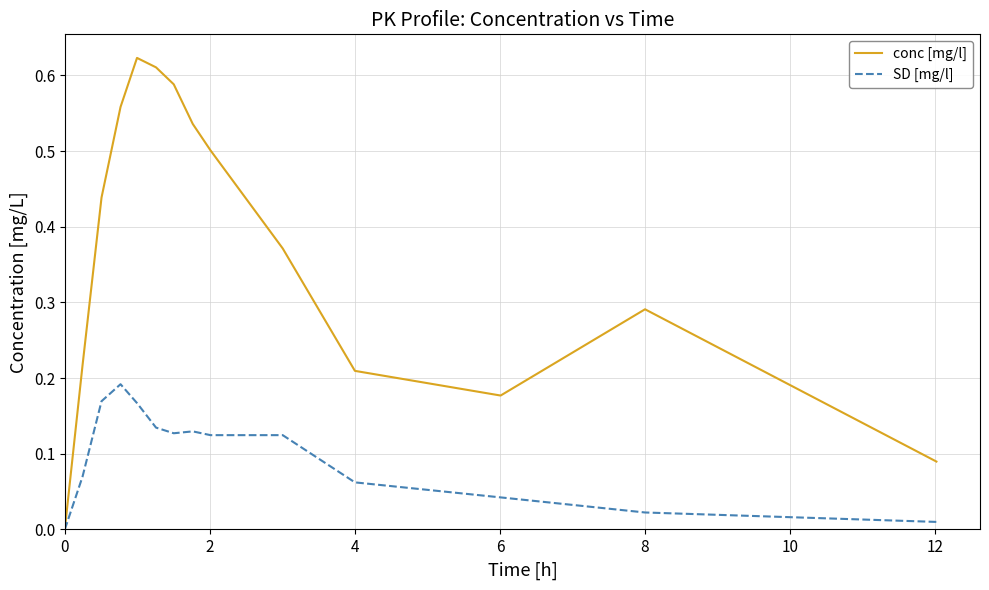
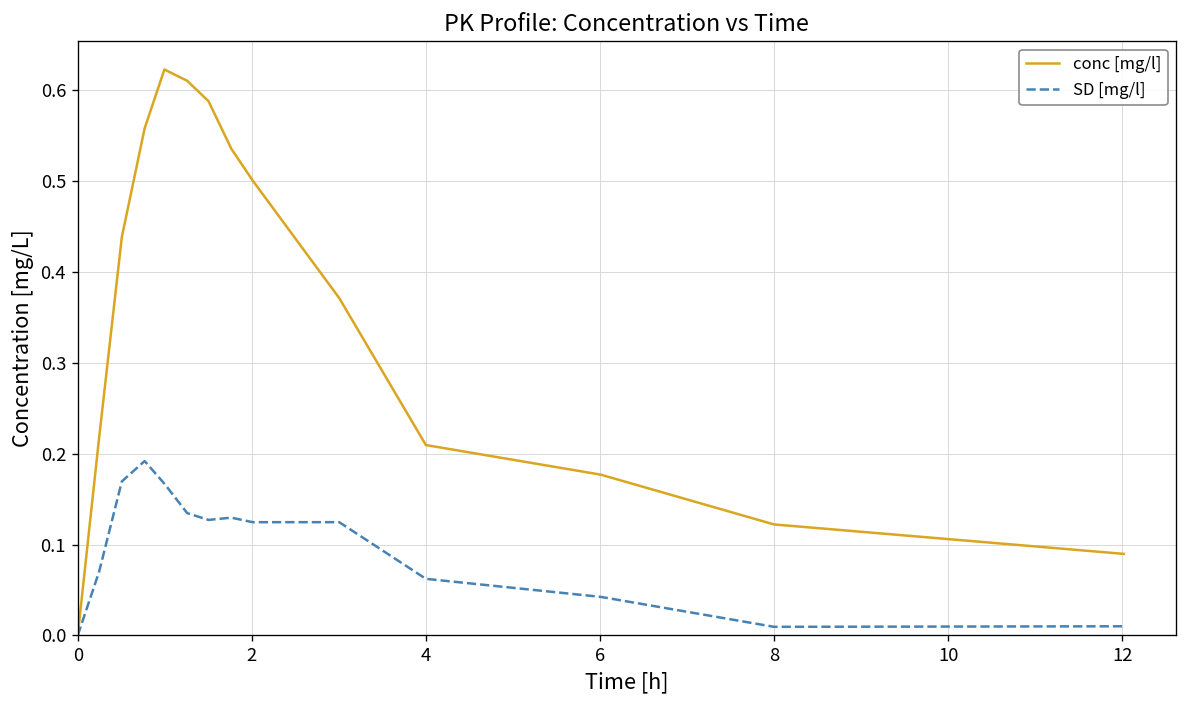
conc [mg/l], 8: 0.29 -> 0.12
SD [mg/l], 8: 0.02 -> 0.01
